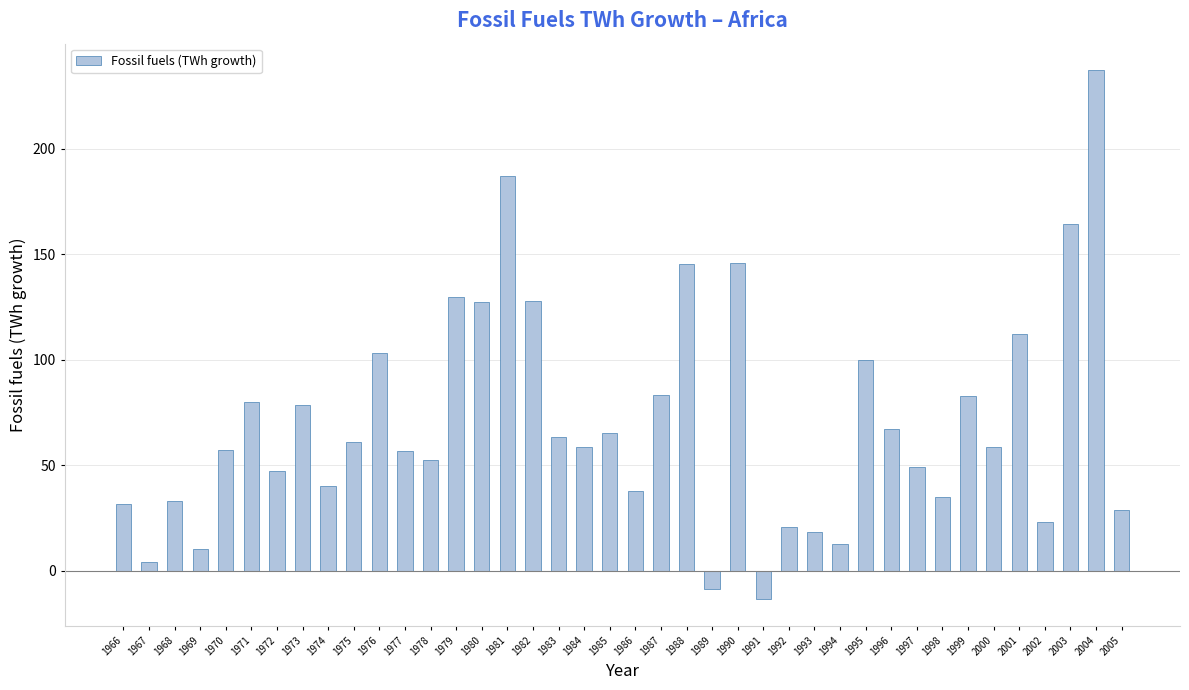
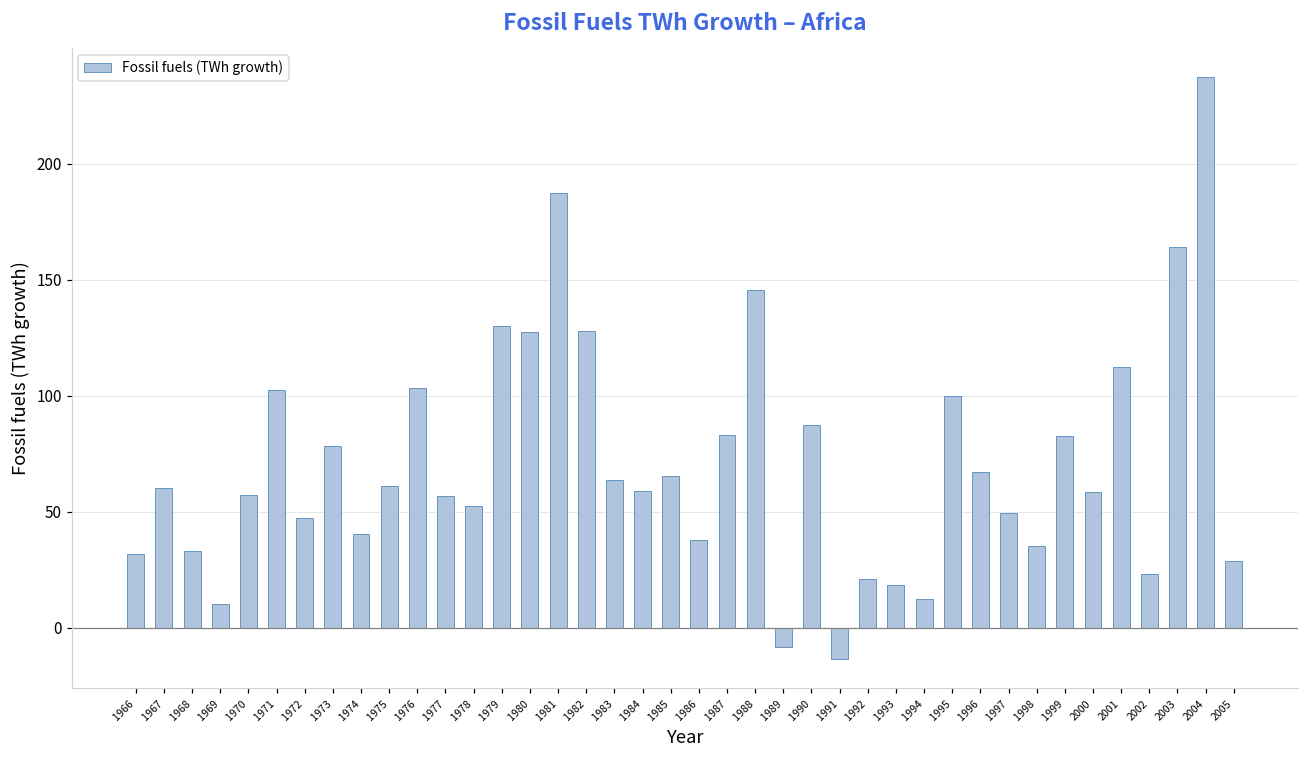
1967: 4 -> 60
1971: 80 -> 102
1990: 146 -> 87
